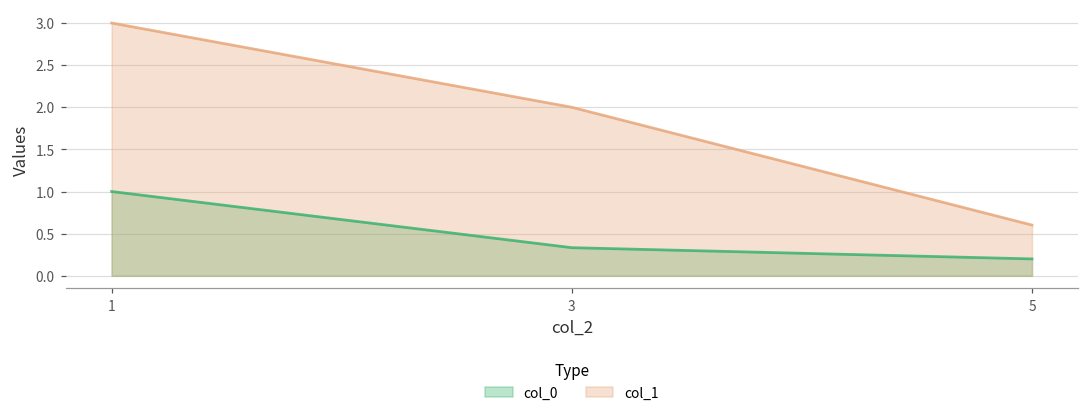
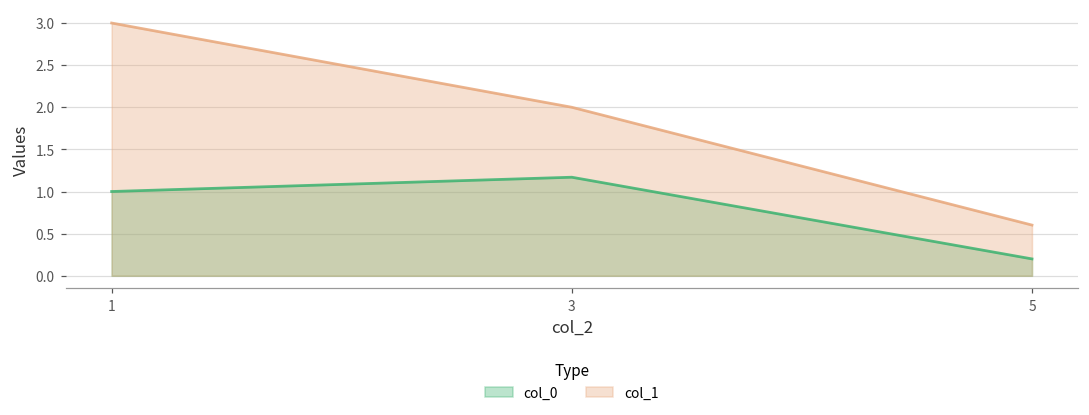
col_0, 3: 0.3 -> 1.2
